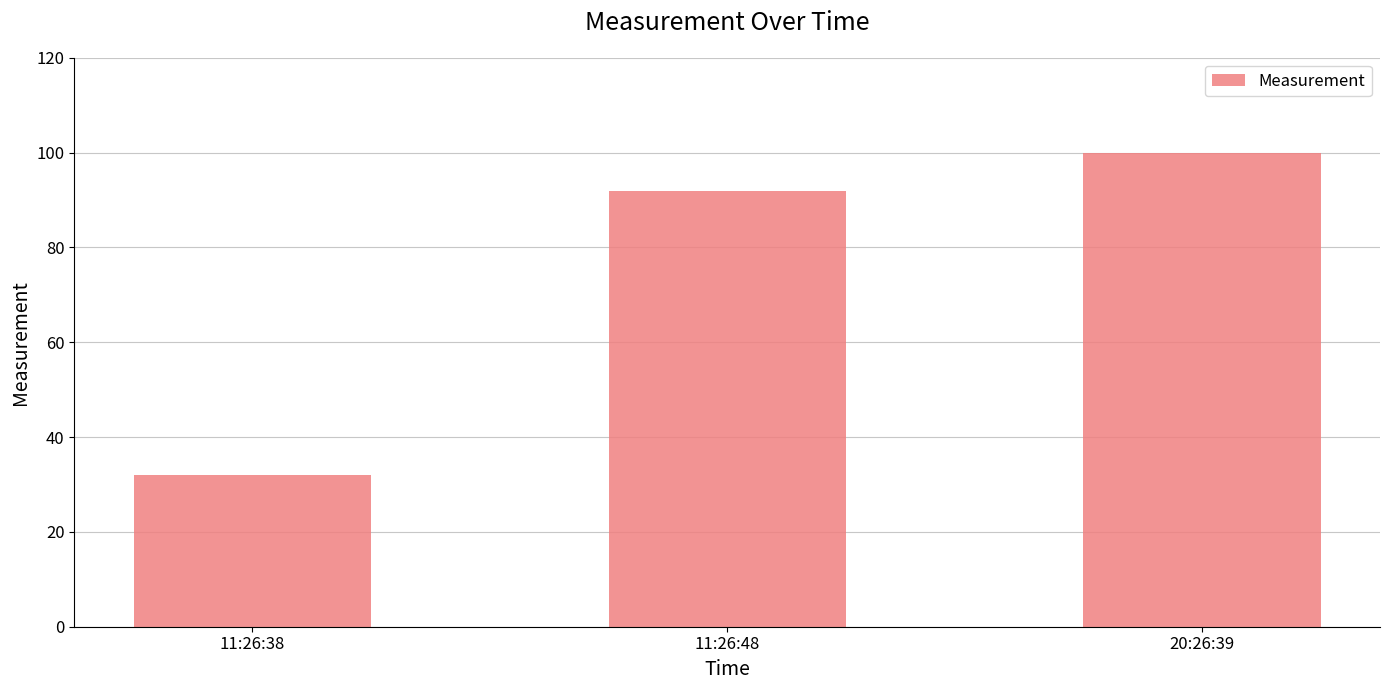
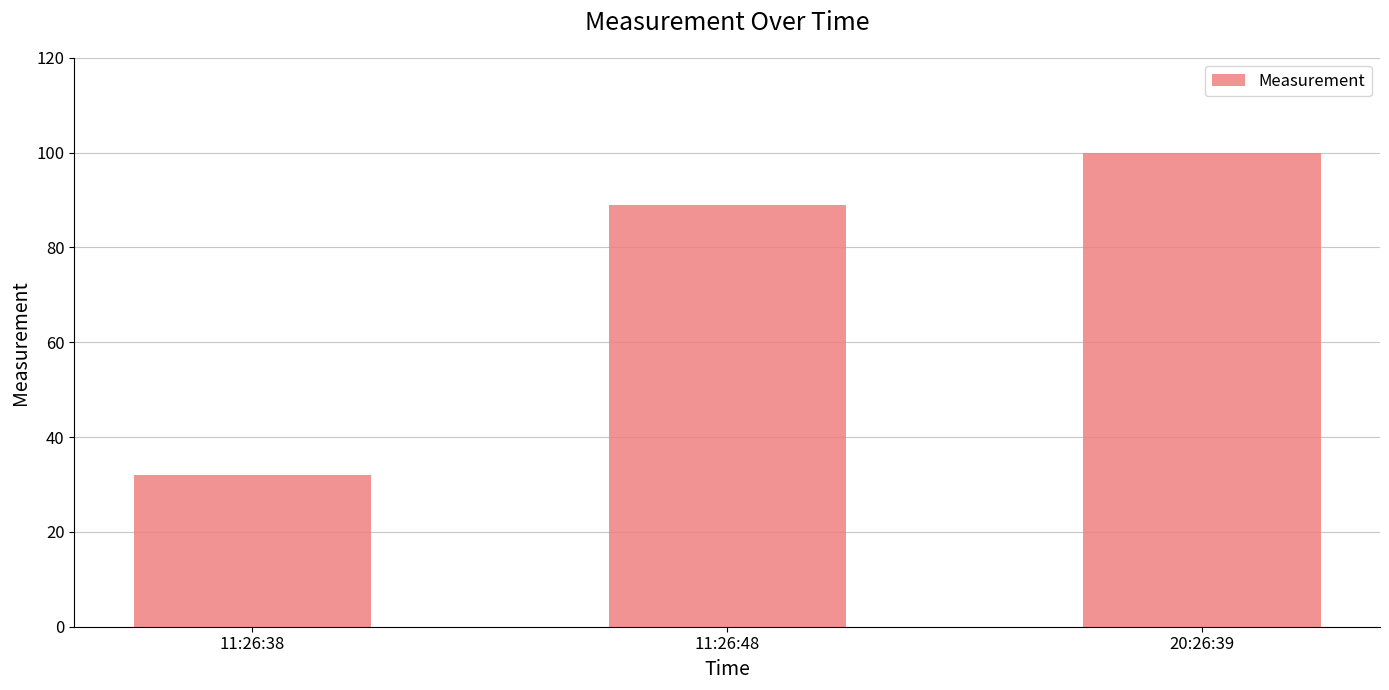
11:26:48: 92 -> 89
